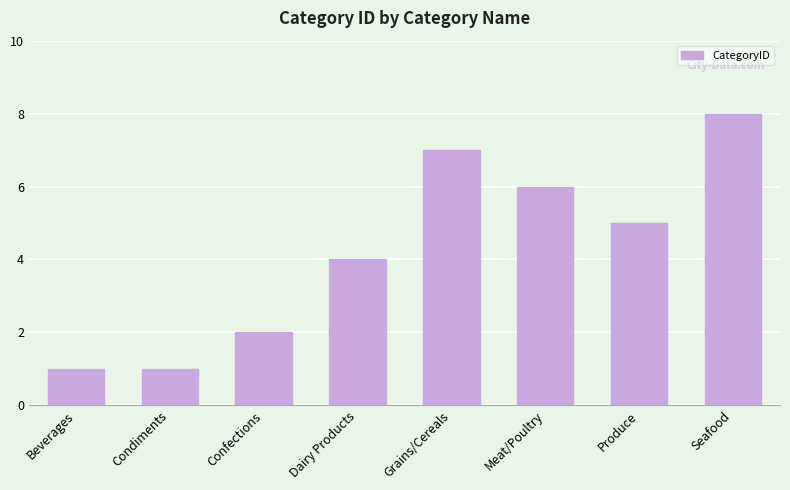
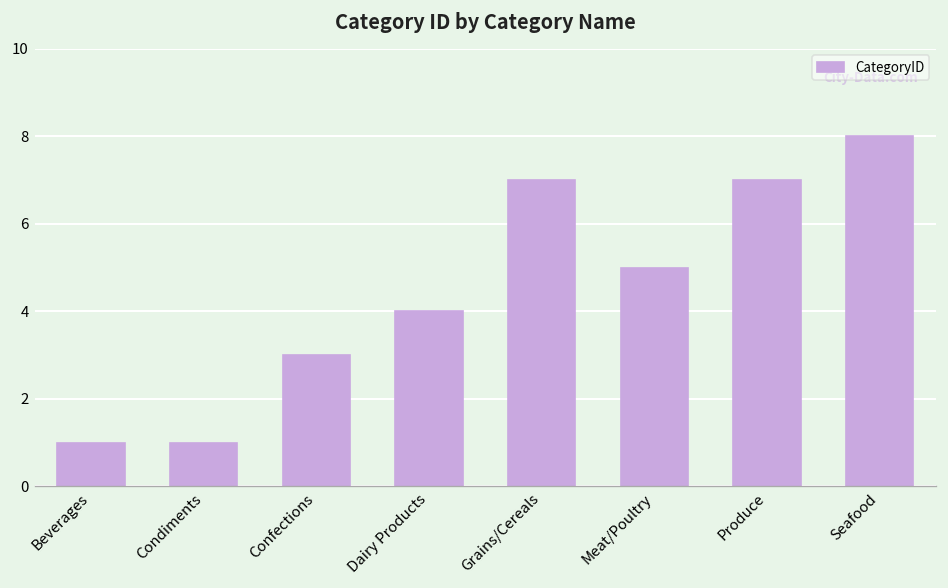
Confections: 2 -> 3
Meat/Poultry: 6 -> 5
Produce: 5 -> 7
